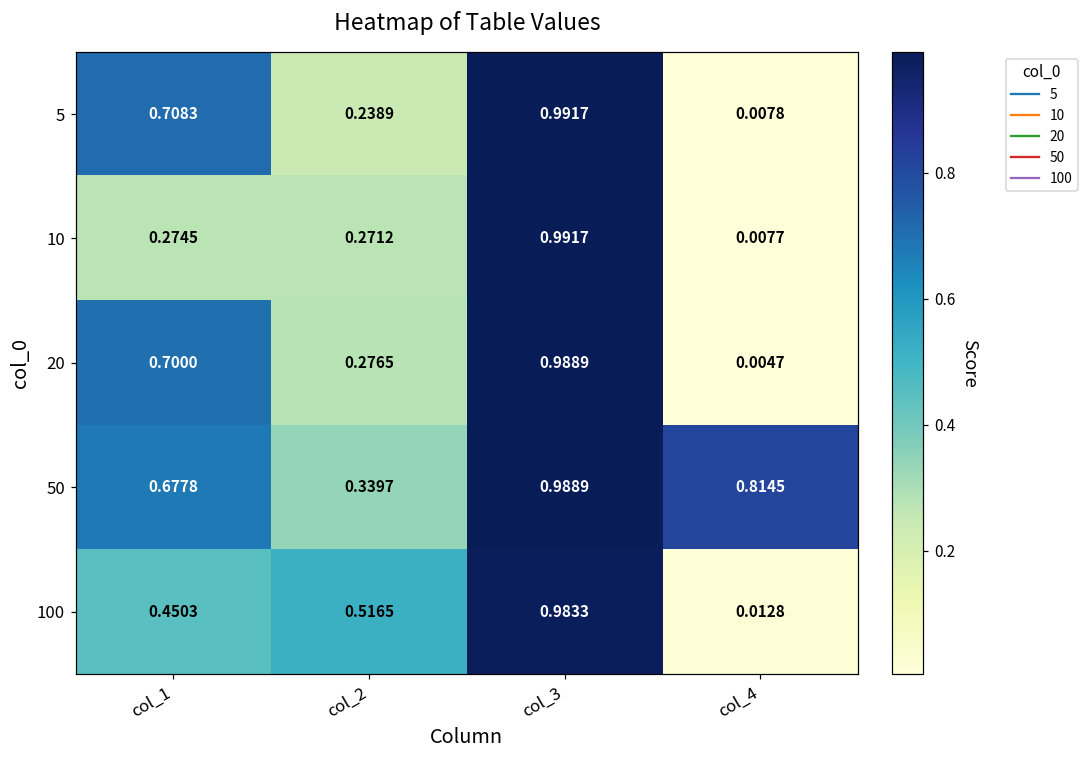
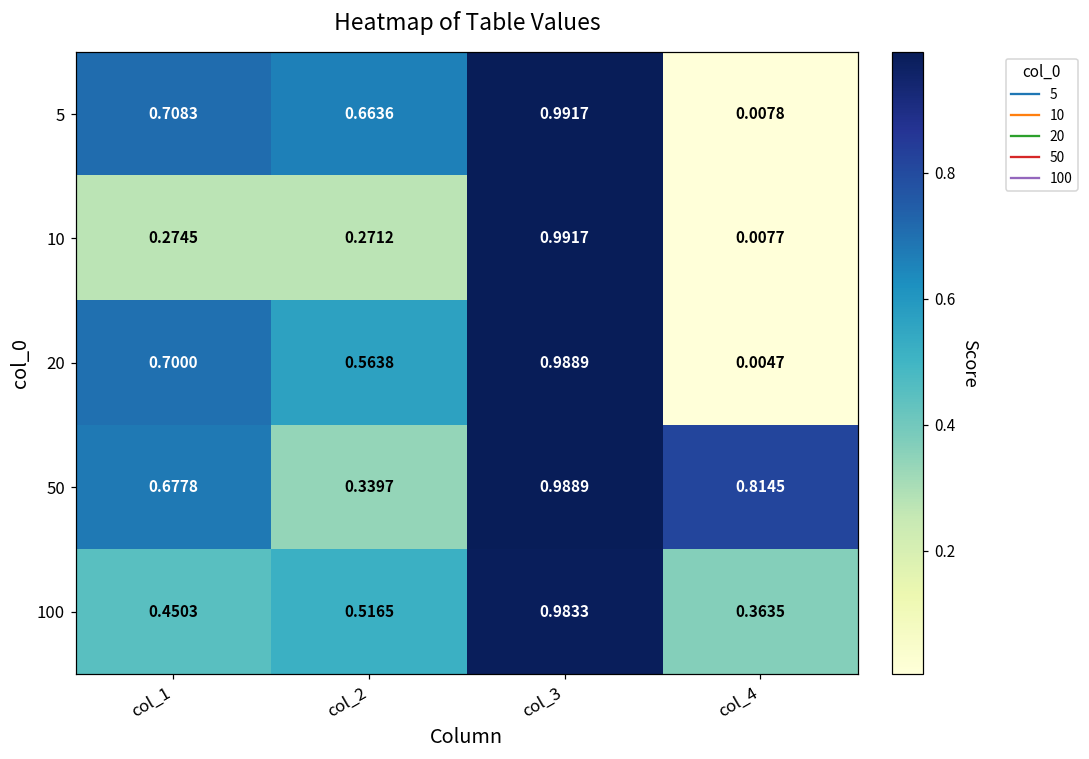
5, col_2: 0.2389 -> 0.6636
20, col_2: 0.2765 -> 0.5638
100, col_4: 0.0128 -> 0.3635
